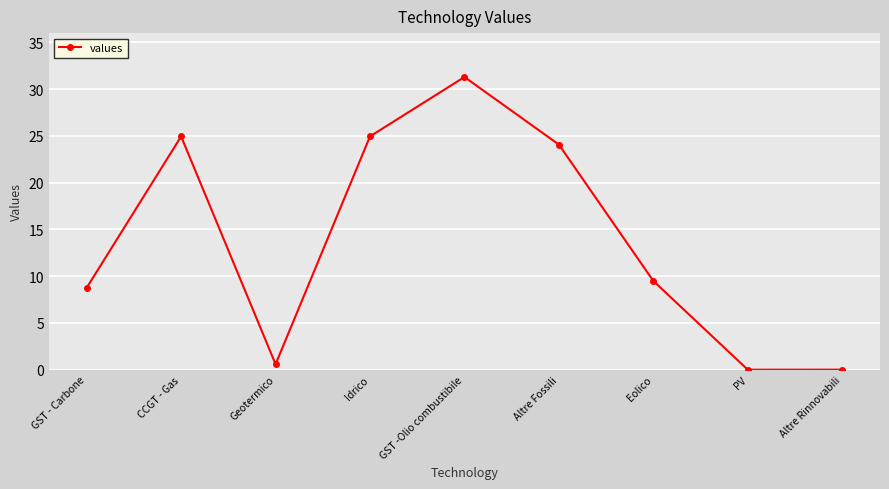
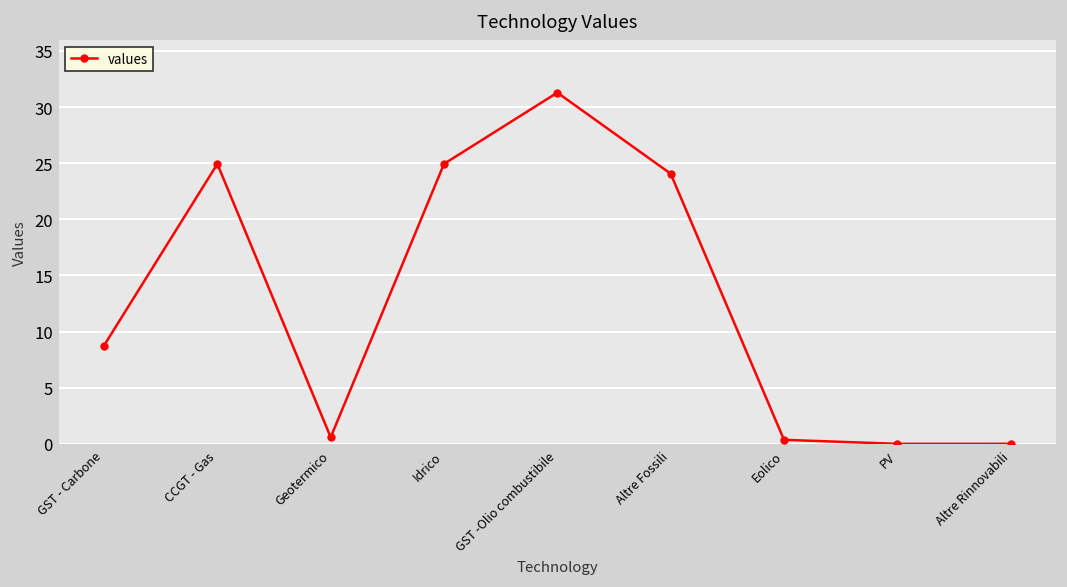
Eolico: 9 -> 0
